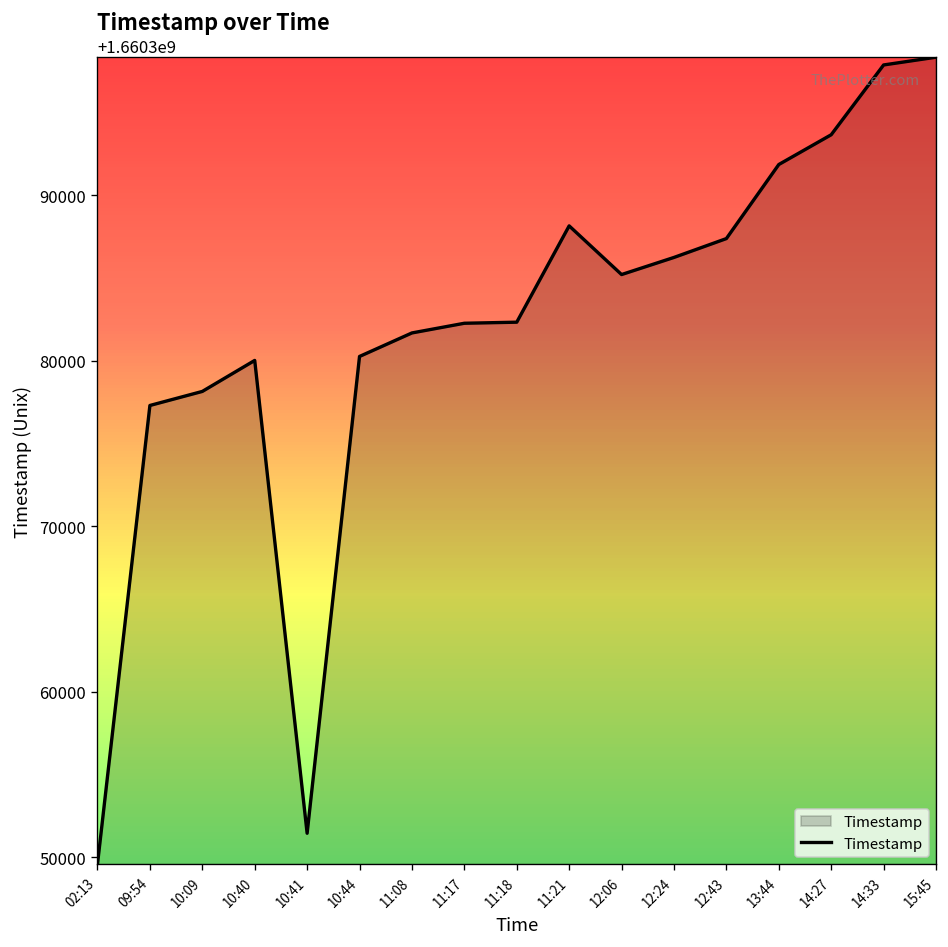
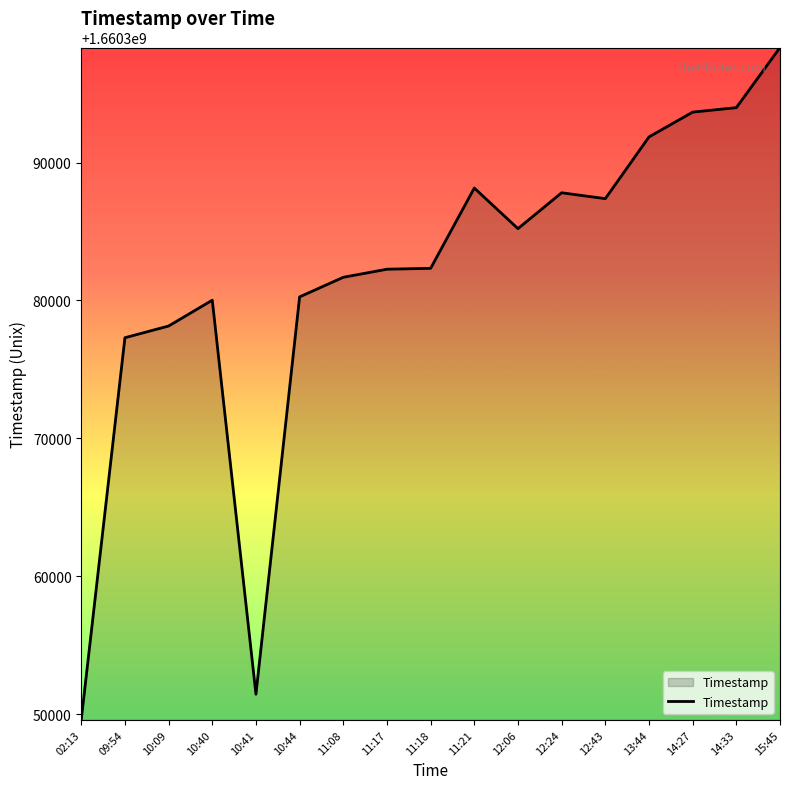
12:24: 1660386200 -> 1660387800
14:33: 1660397900 -> 1660394000
